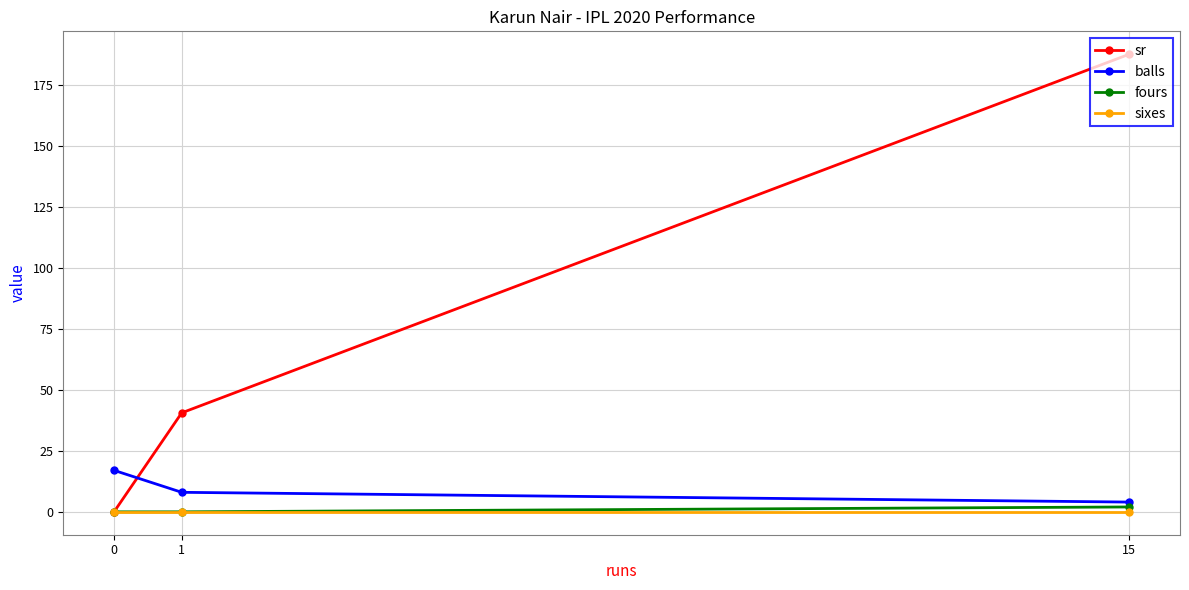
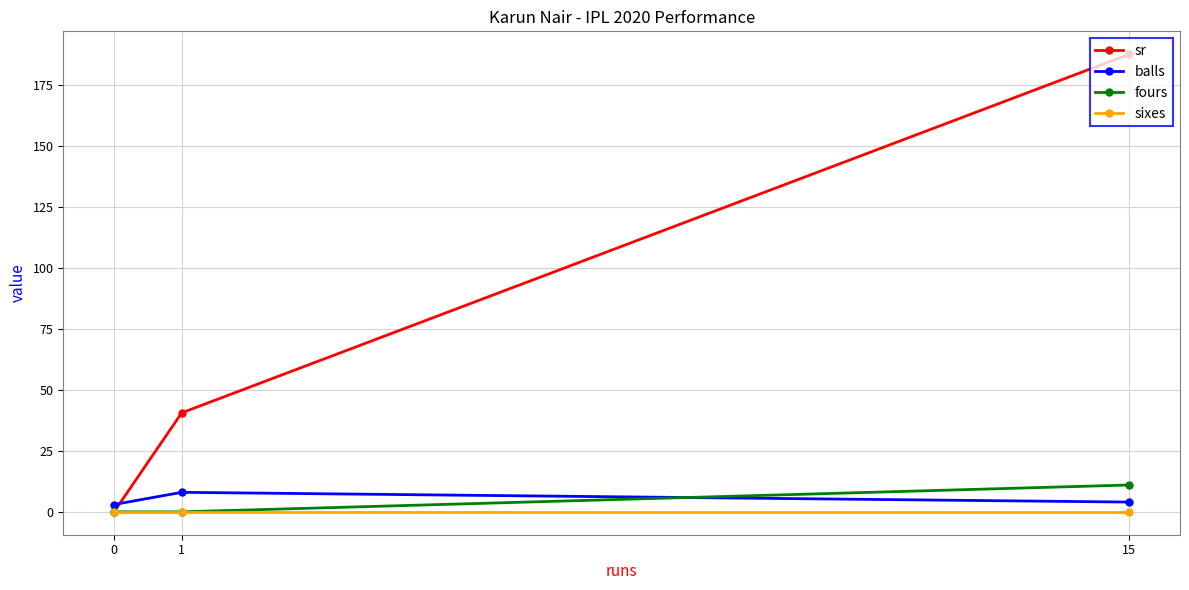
balls, 0: 17 -> 3
fours, 15: 2 -> 11
